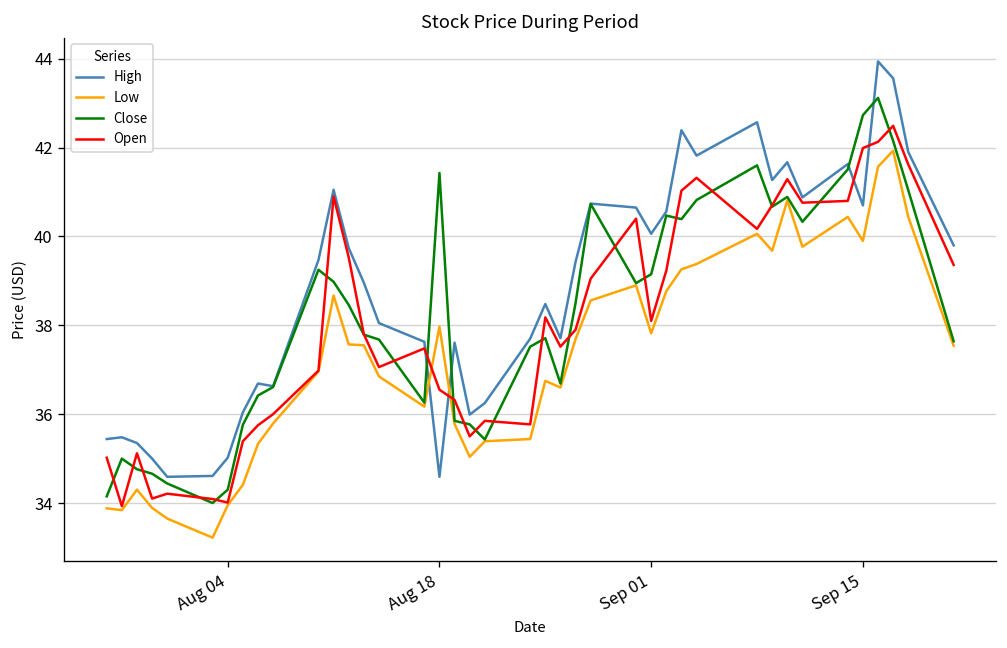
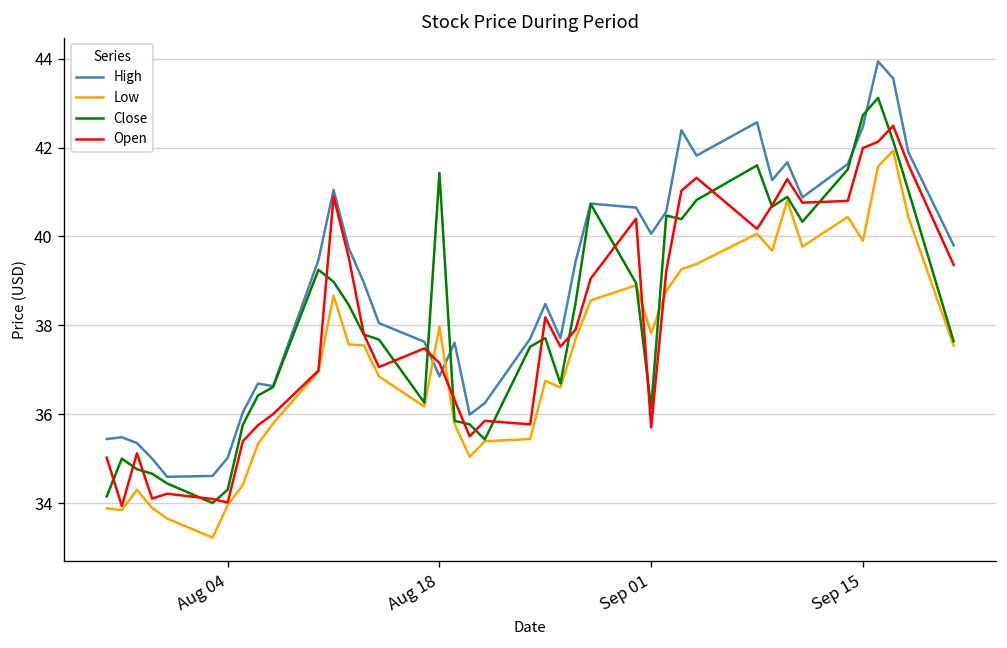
High, Aug 18: 34.6 -> 36.9
Open, Aug 18: 36.6 -> 37.2
Close, Sep 01: 39.2 -> 36.1
Open, Sep 01: 38.1 -> 35.7
High, Sep 15: 40.7 -> 42.5
